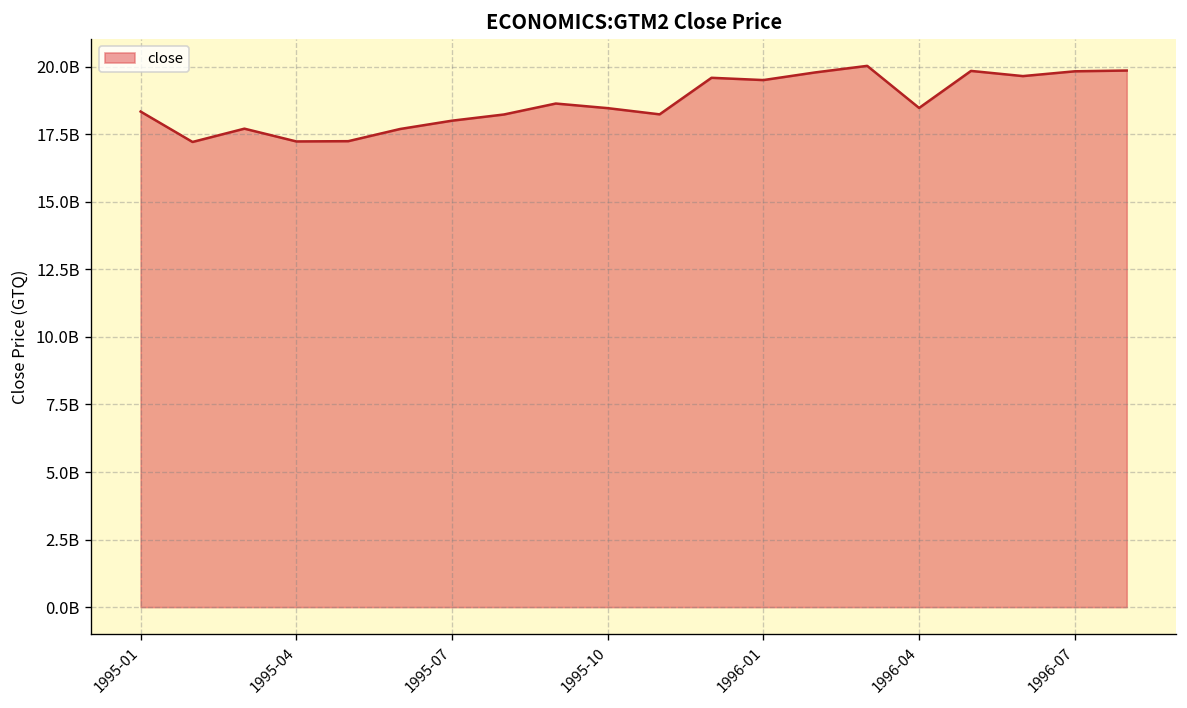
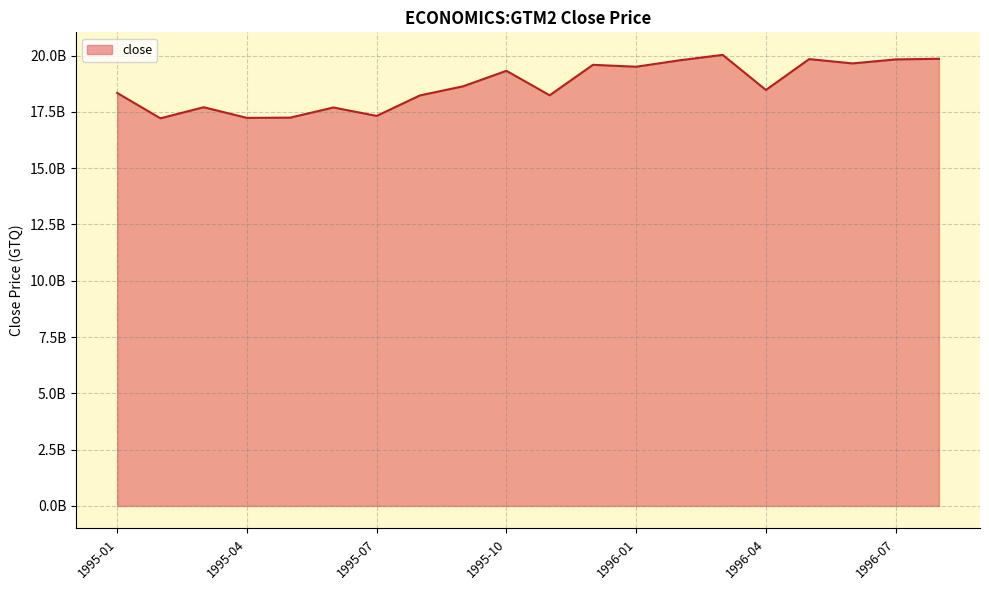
1995-07: 18000000000 -> 17300000000
1995-10: 18500000000 -> 19300000000
